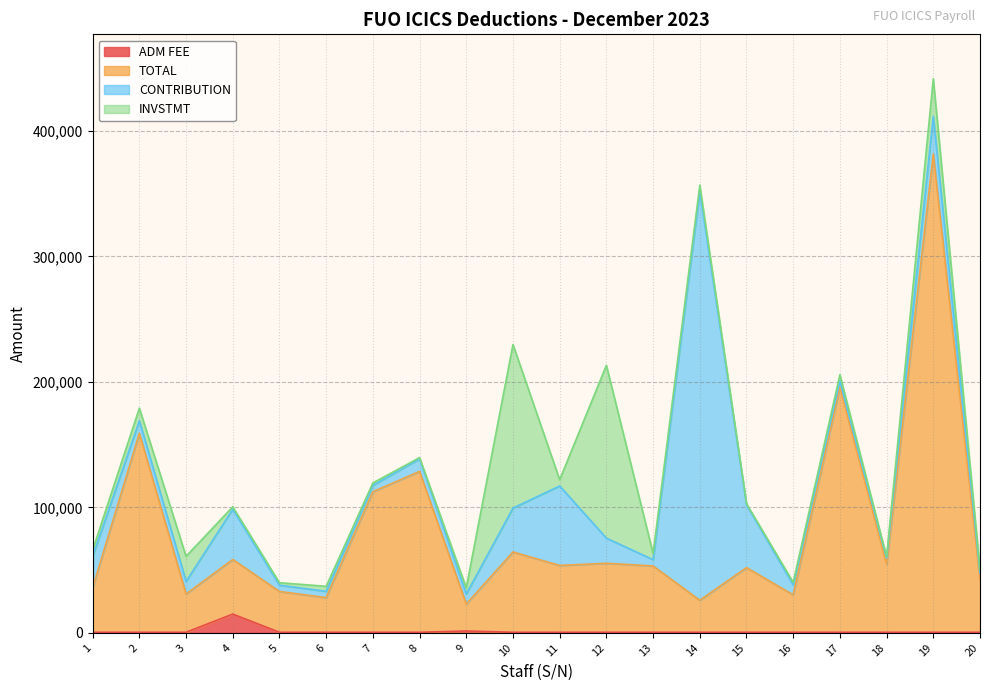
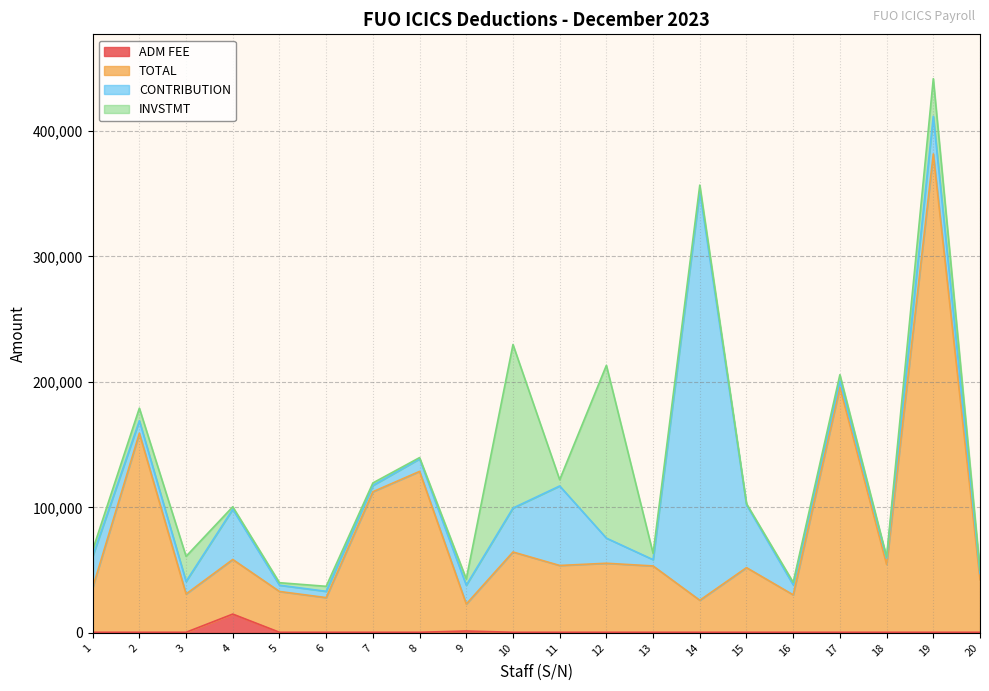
CONTRIBUTION, 9: 8,000 -> 15,000
